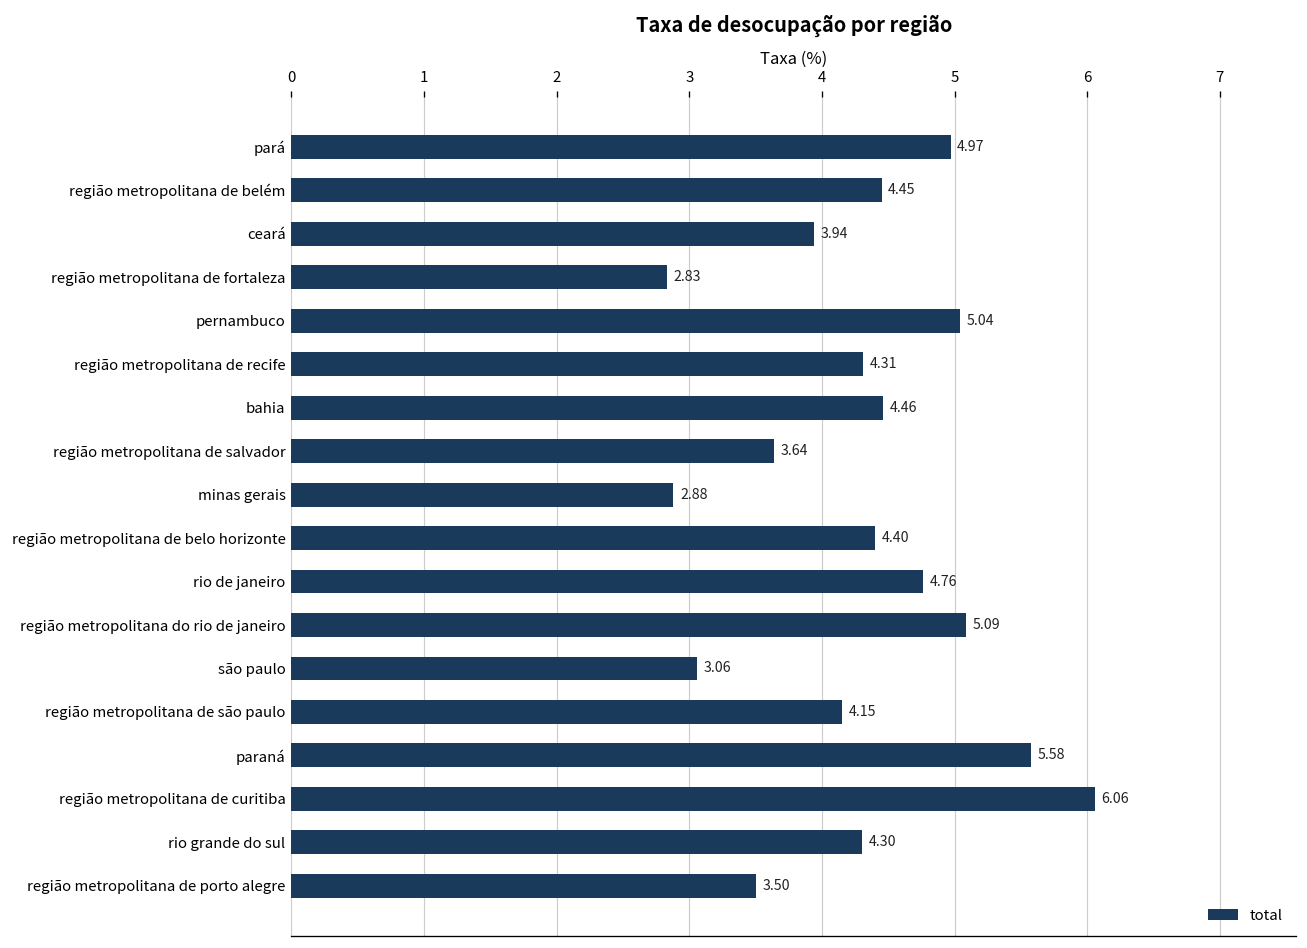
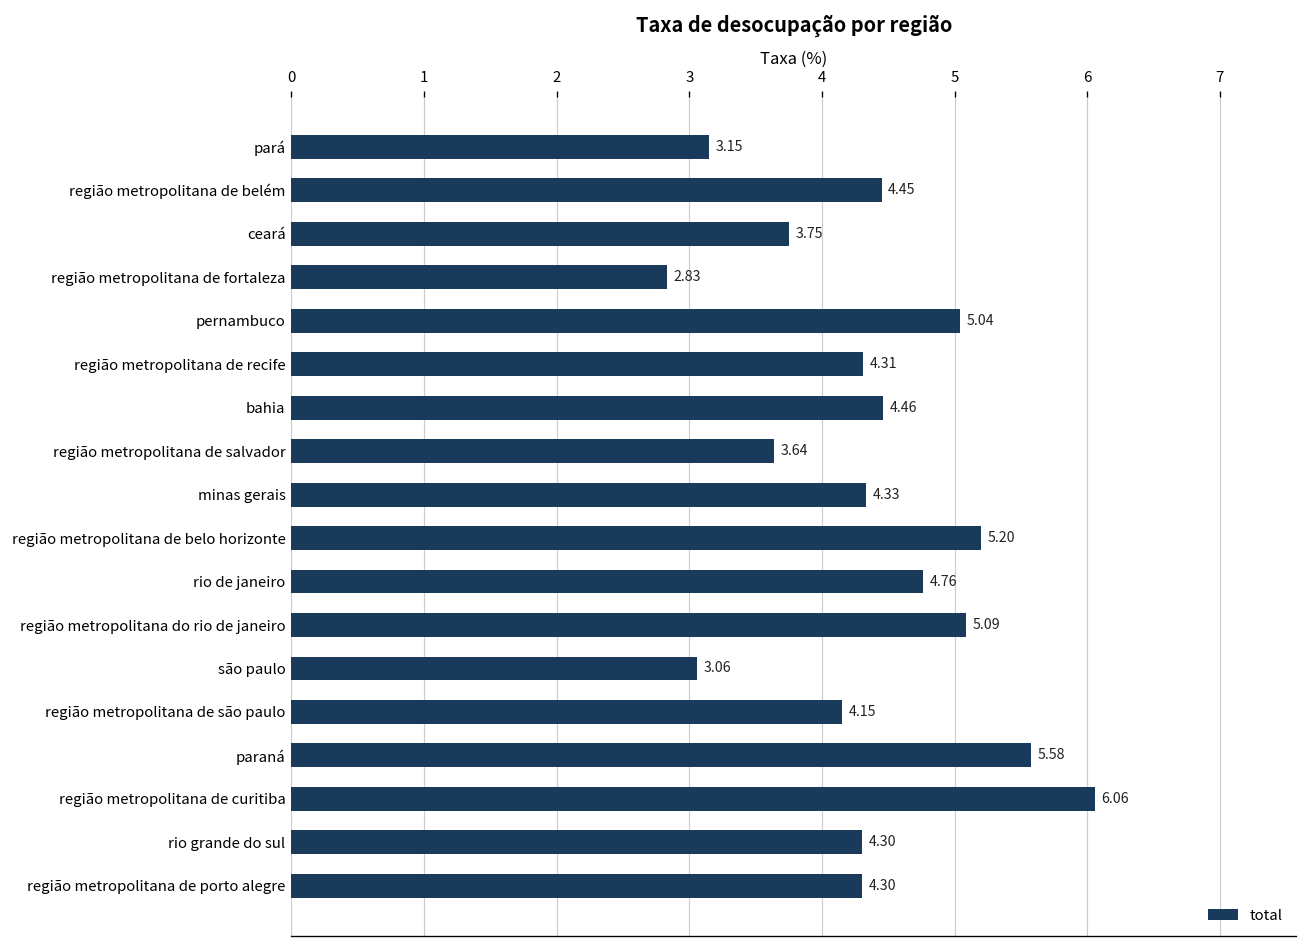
pará: 4.97 -> 3.15
ceará: 3.94 -> 3.75
minas gerais: 2.88 -> 4.33
região metropolitana de belo horizonte: 4.40 -> 5.20
região metropolitana de porto alegre: 3.50 -> 4.30
